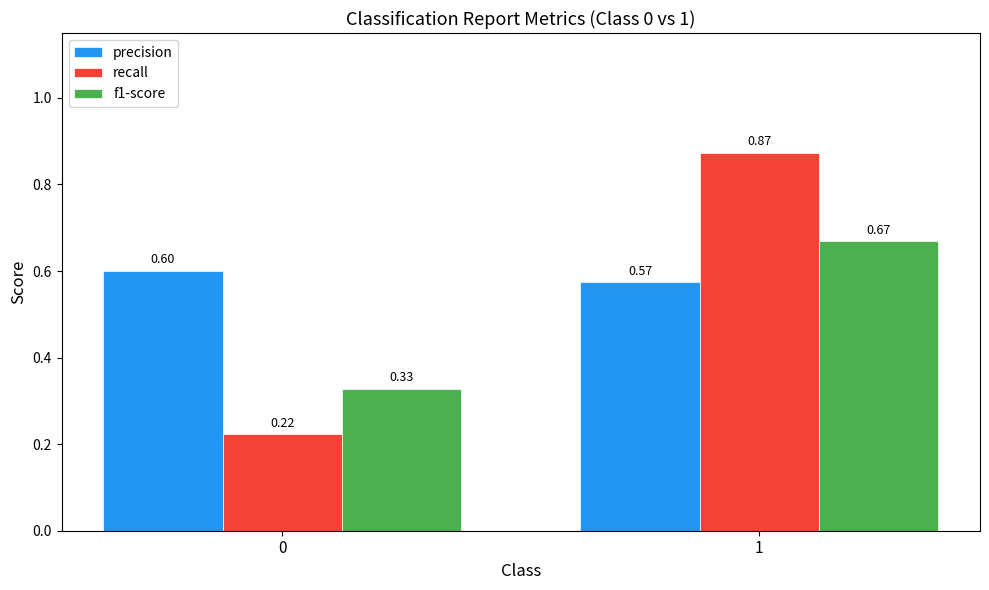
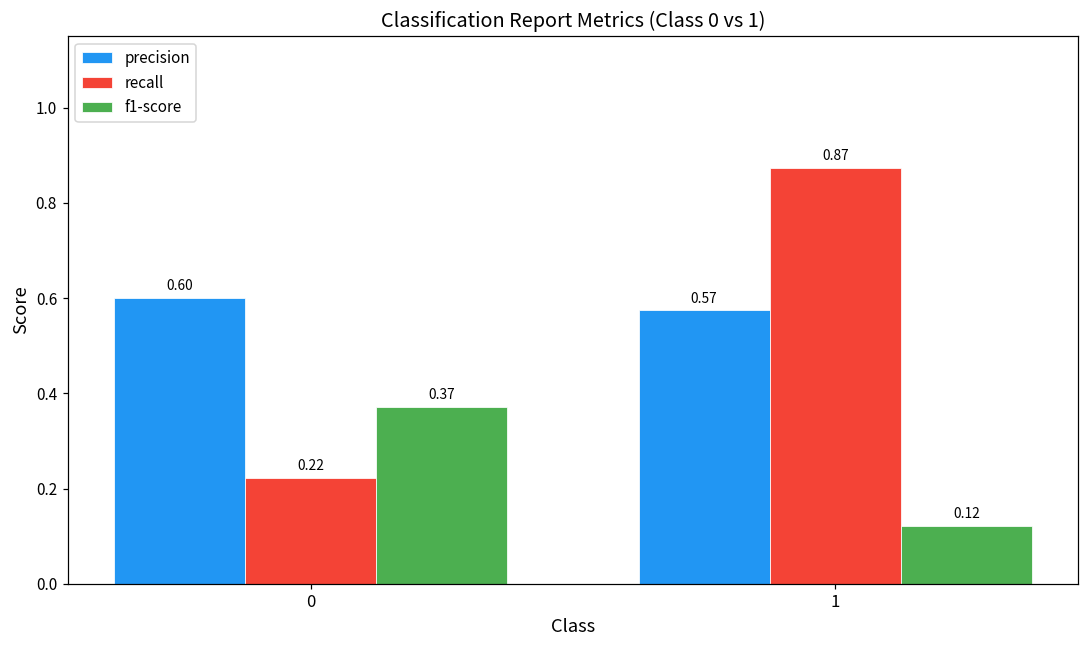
f1-score, 0: 0.33 -> 0.37
f1-score, 1: 0.67 -> 0.12
